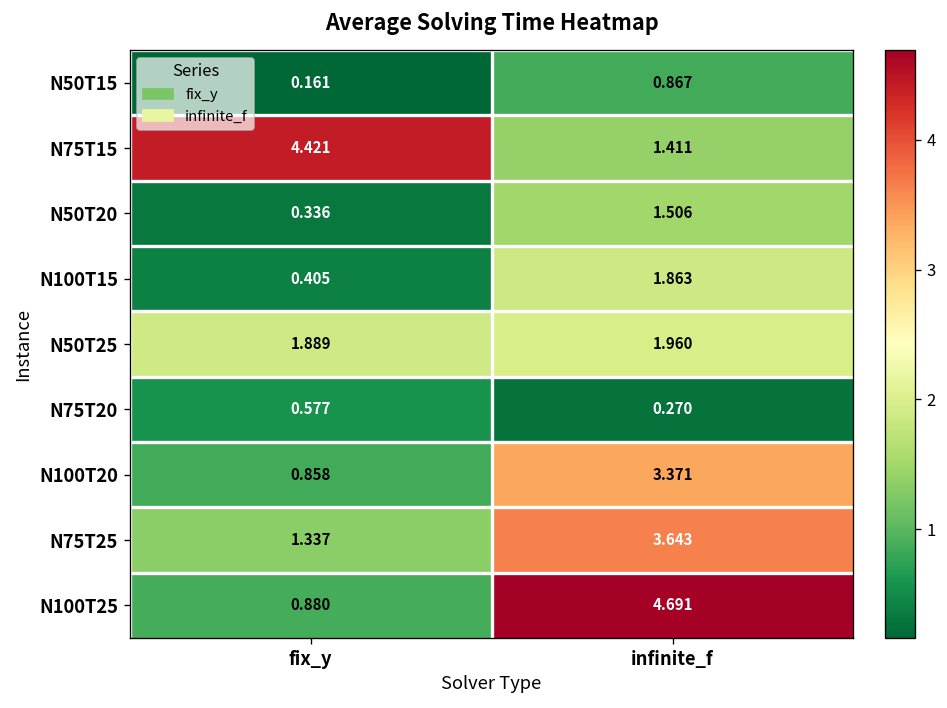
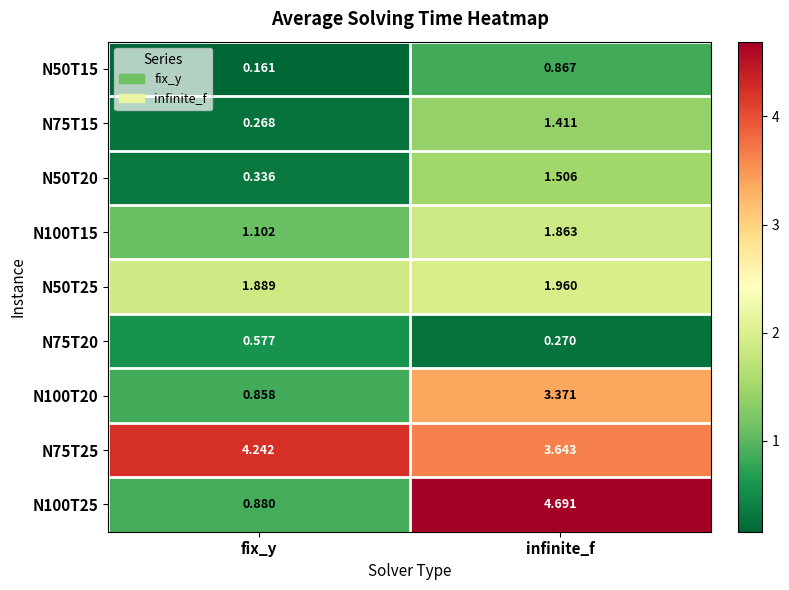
N75T15, fix_y: 4.421 -> 0.268
N100T15, fix_y: 0.405 -> 1.102
N75T25, fix_y: 1.337 -> 4.242
